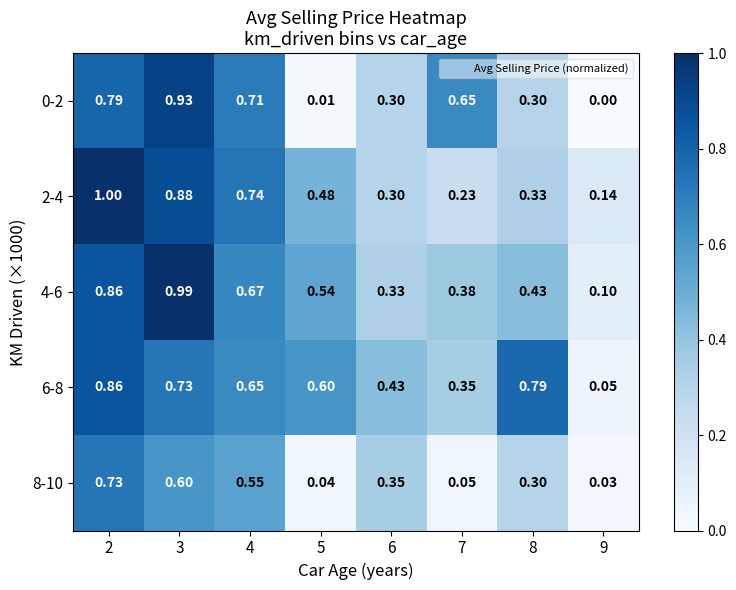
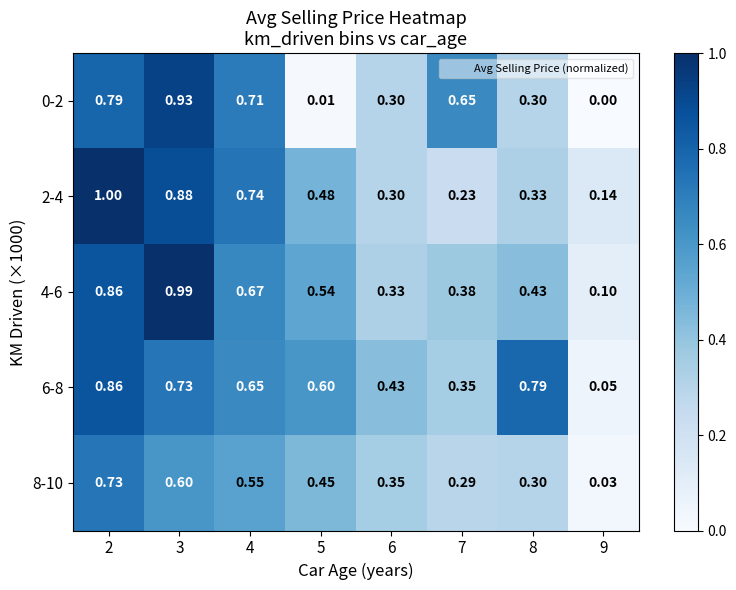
8-10, 5: 0.04 -> 0.45
8-10, 7: 0.05 -> 0.29
